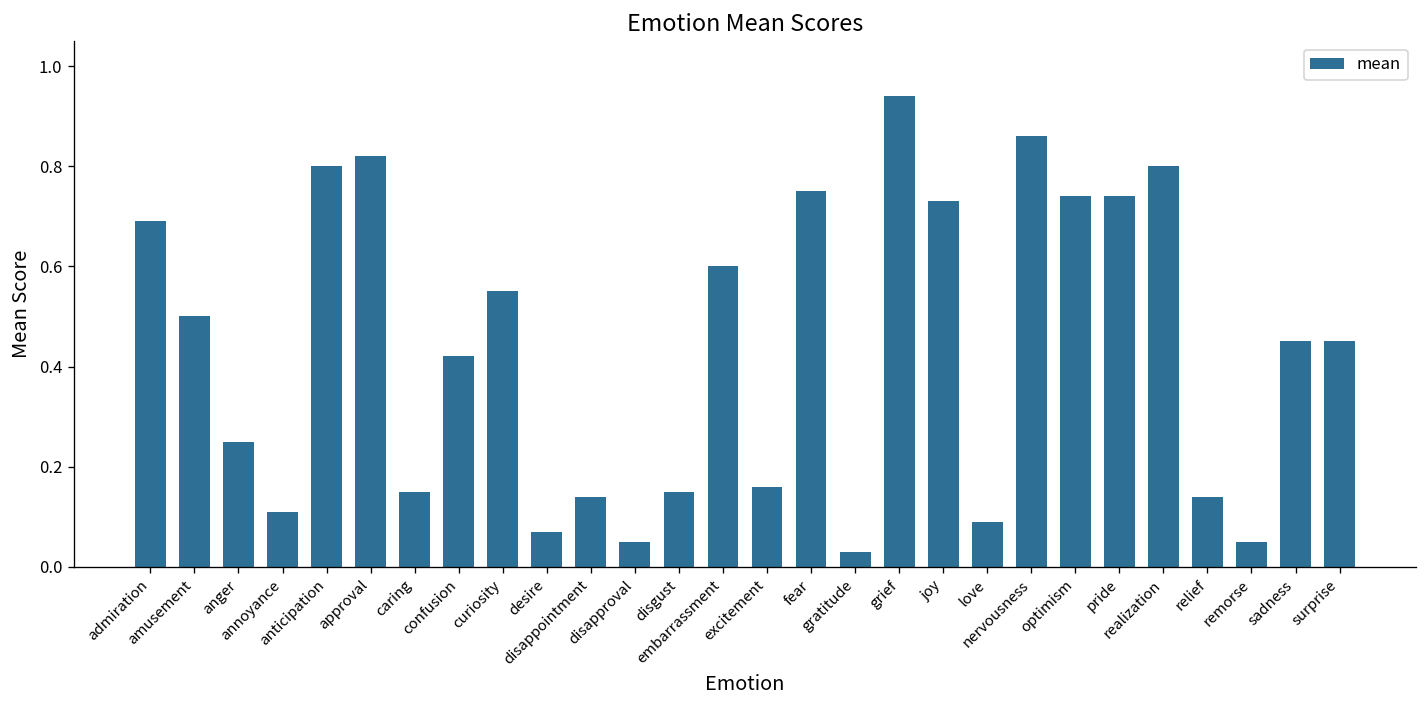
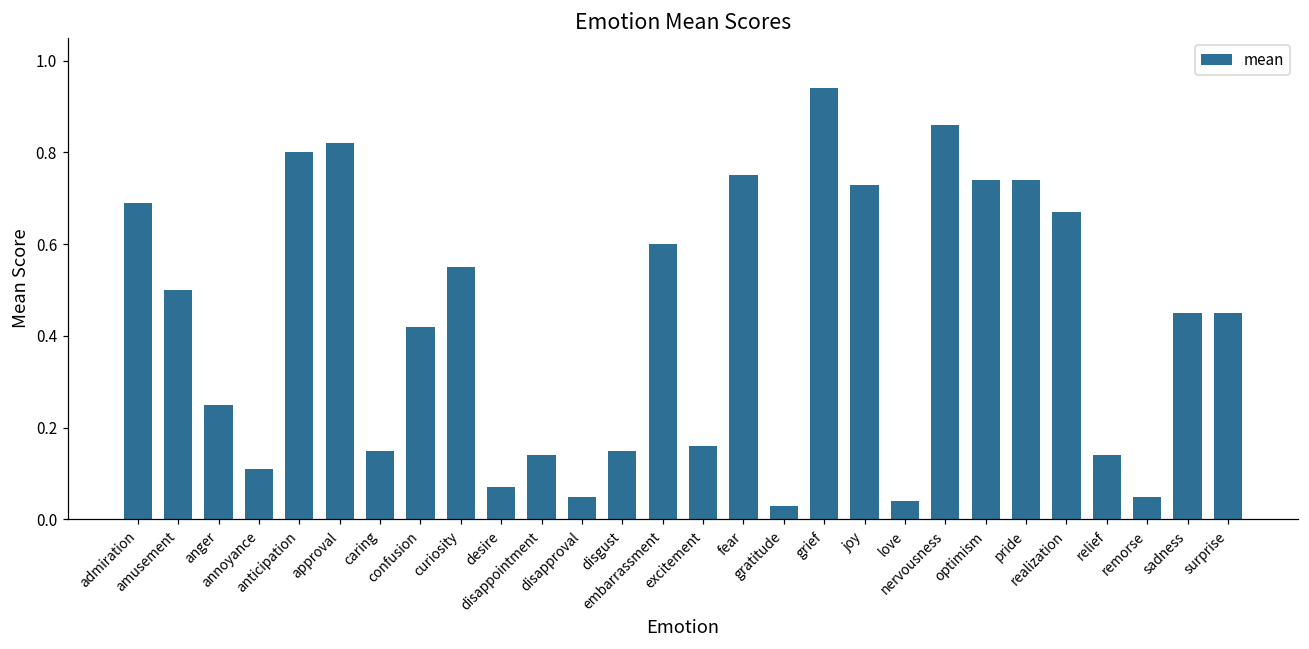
love: 0.09 -> 0.04
realization: 0.80 -> 0.67
